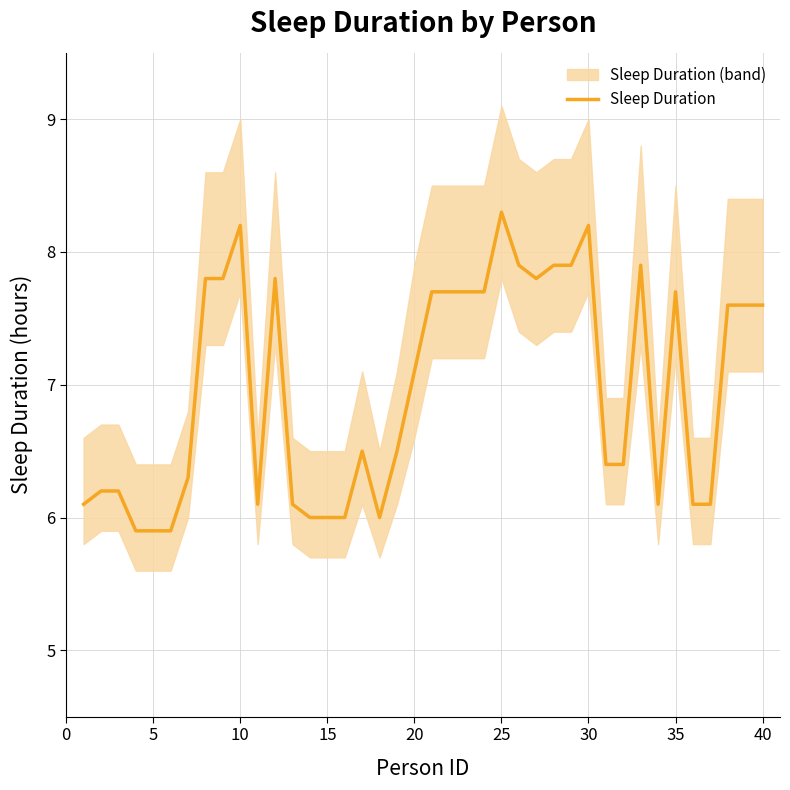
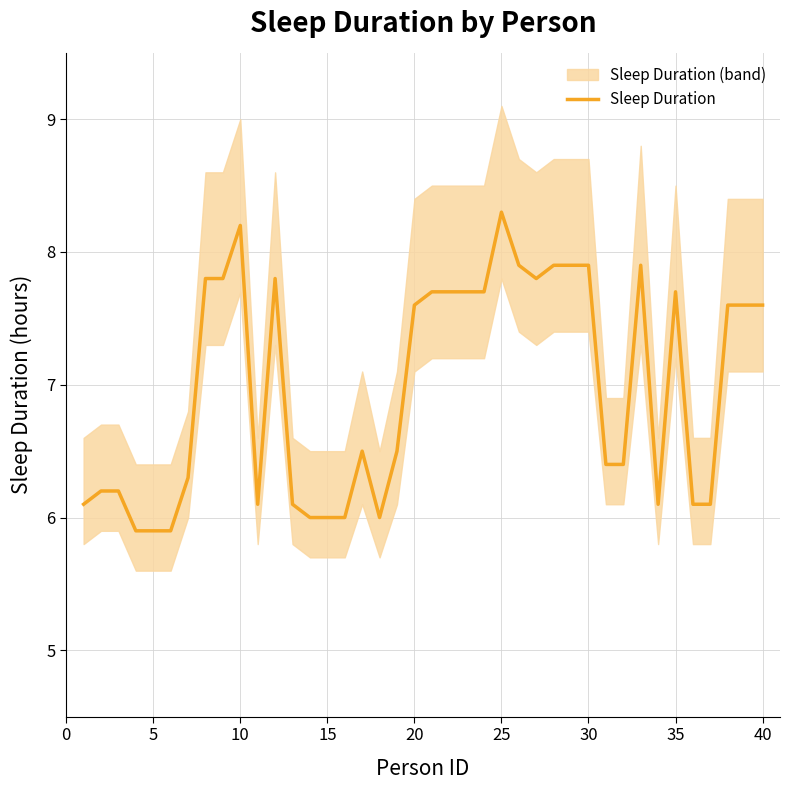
Sleep Duration, 20: 7.1 -> 7.6
Sleep Duration, 30: 8.2 -> 7.9
